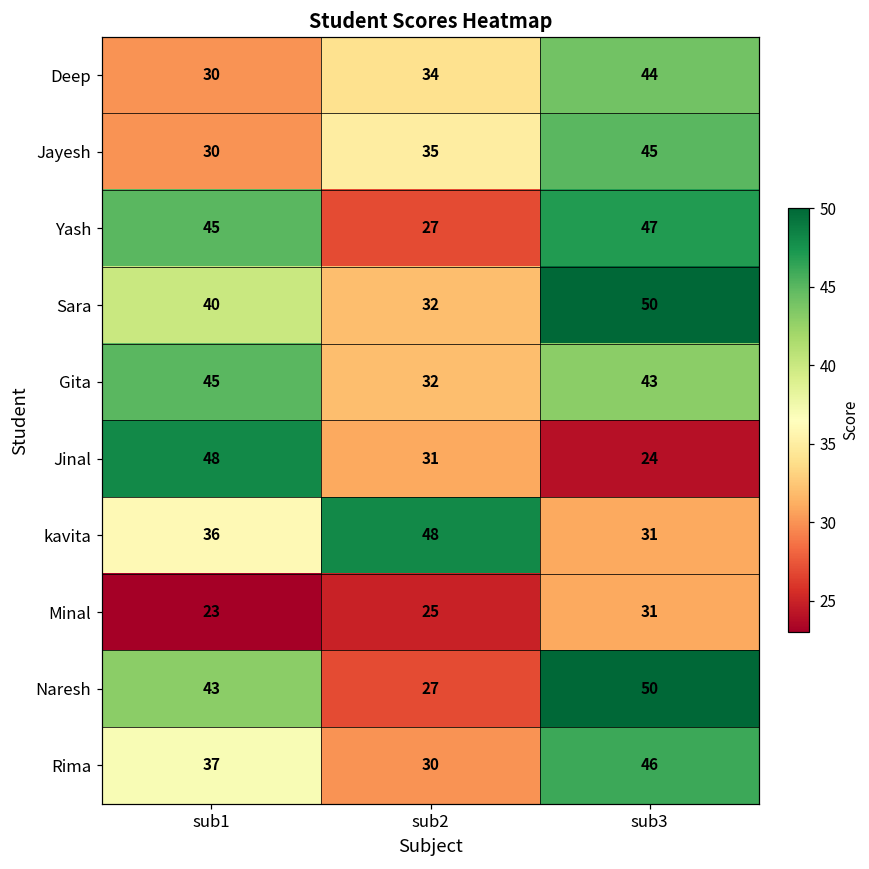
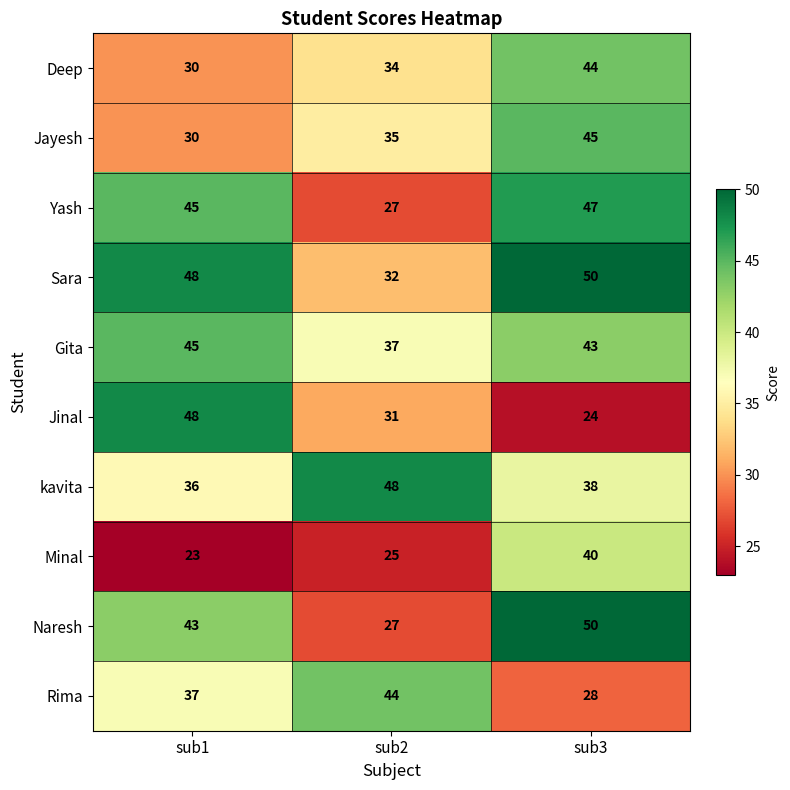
Sara, sub1: 40 -> 48
Gita, sub2: 32 -> 37
kavita, sub3: 31 -> 38
Minal, sub3: 31 -> 40
Rima, sub2: 30 -> 44
Rima, sub3: 46 -> 28
